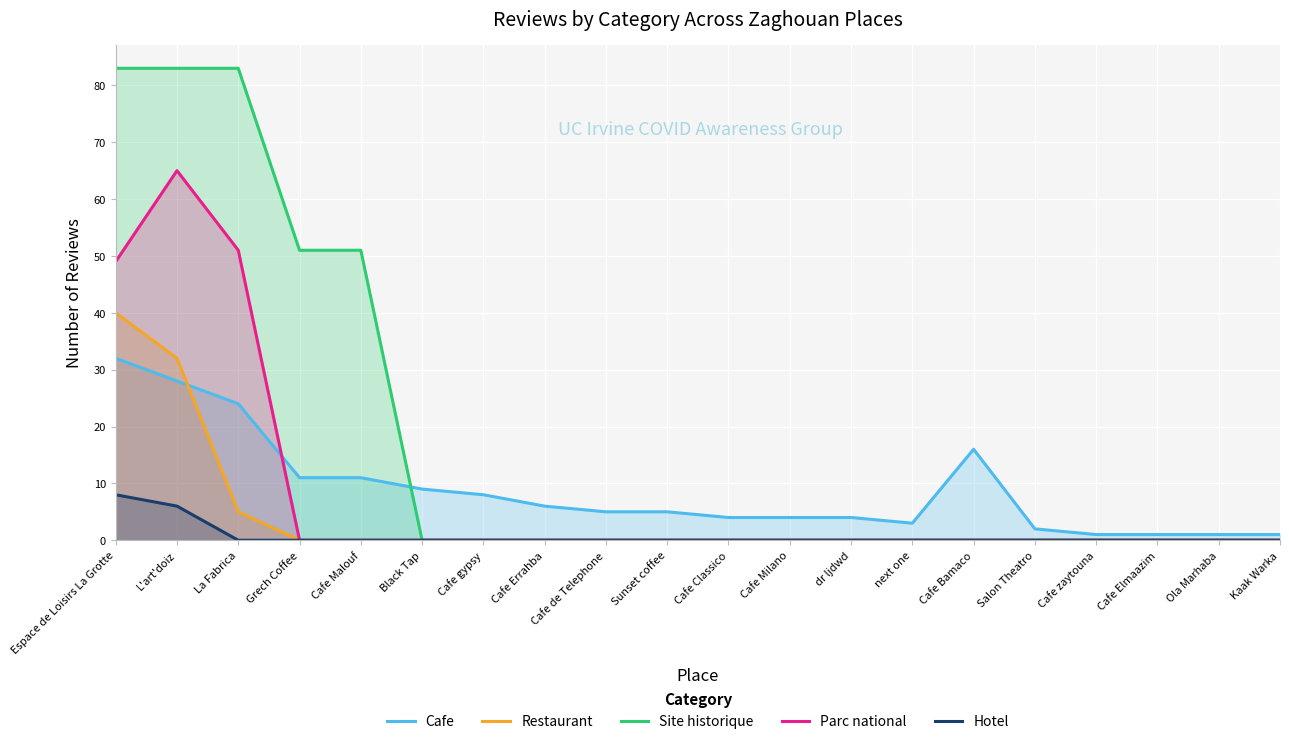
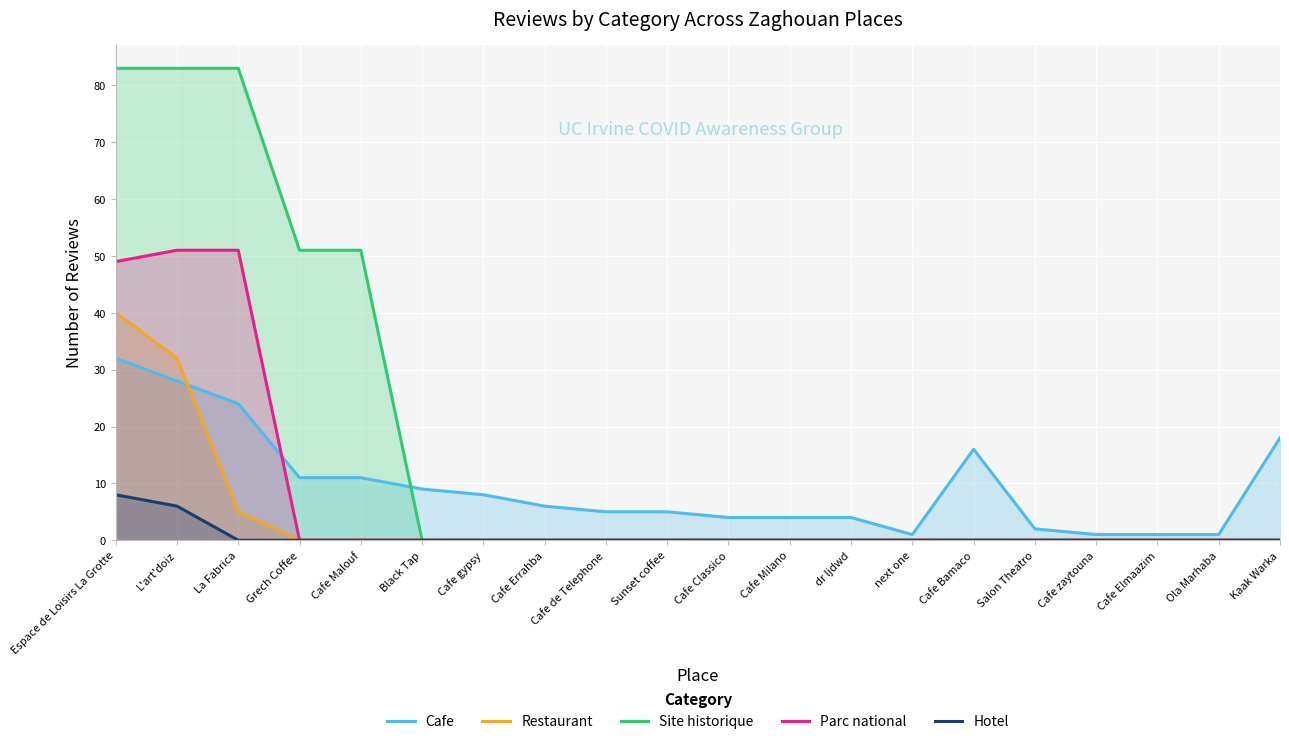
Parc national, L'art'doiz: 65 -> 51
Cafe, next one: 3 -> 1
Cafe, Kaak Warka: 1 -> 18
